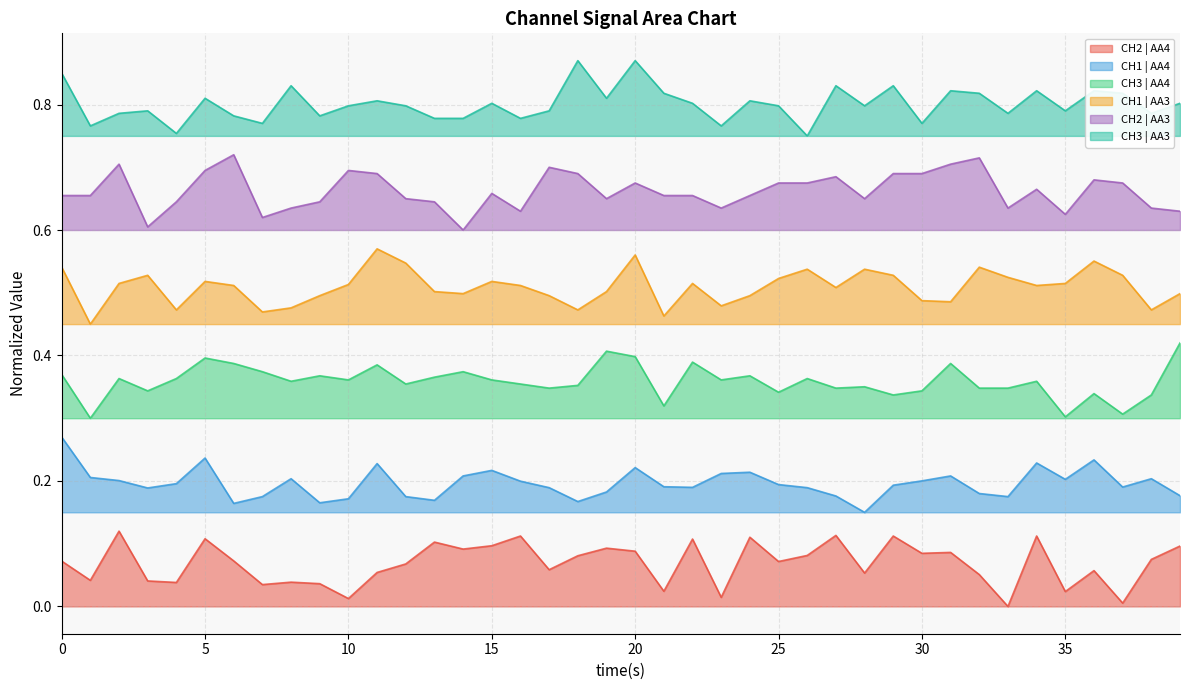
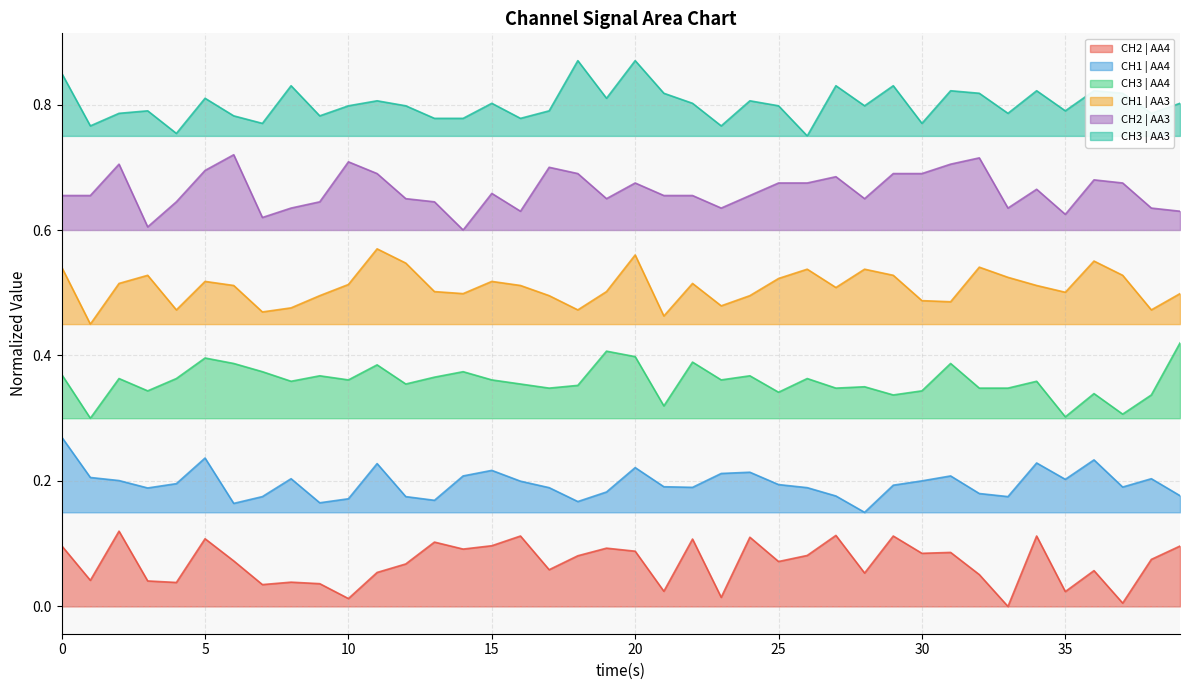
CH2 | AA4, 0: 0.07 -> 0.10
CH2 | AA3, 10: 0.69 -> 0.71
CH1 | AA3, 35: 0.51 -> 0.50
